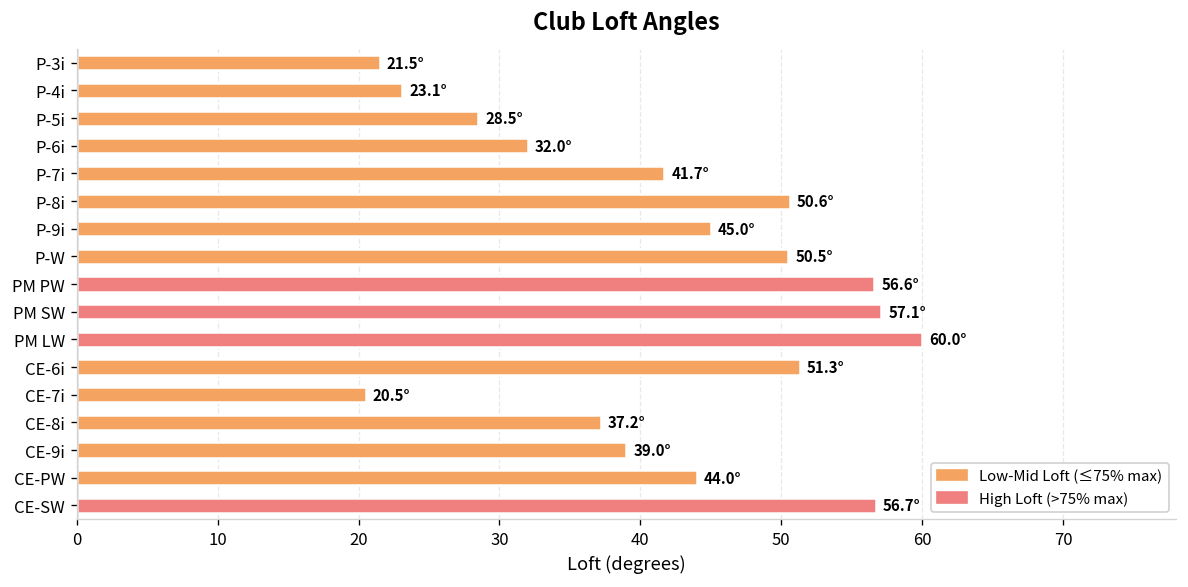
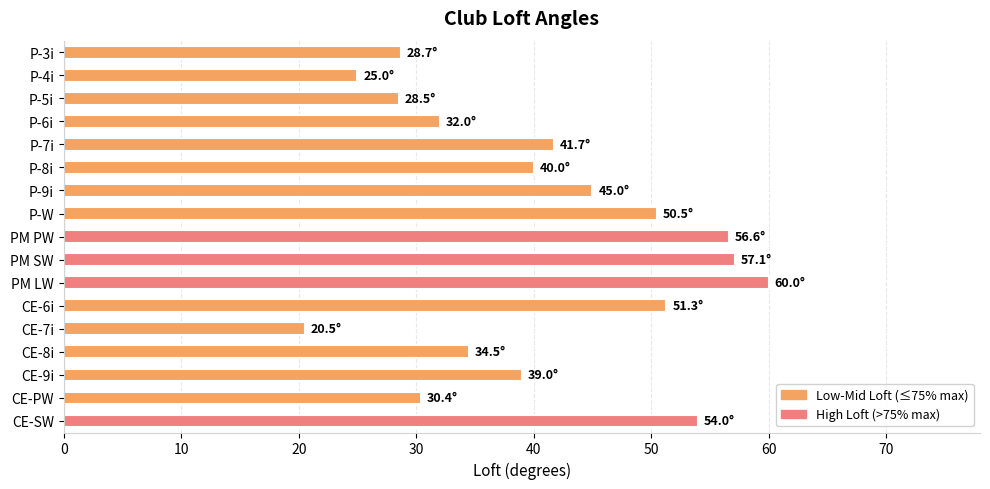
P-3i: 21.5° -> 28.7°
P-4i: 23.1° -> 25.0°
P-8i: 50.6° -> 40.0°
CE-8i: 37.2° -> 34.5°
CE-PW: 44.0° -> 30.4°
CE-SW: 56.7° -> 54.0°
